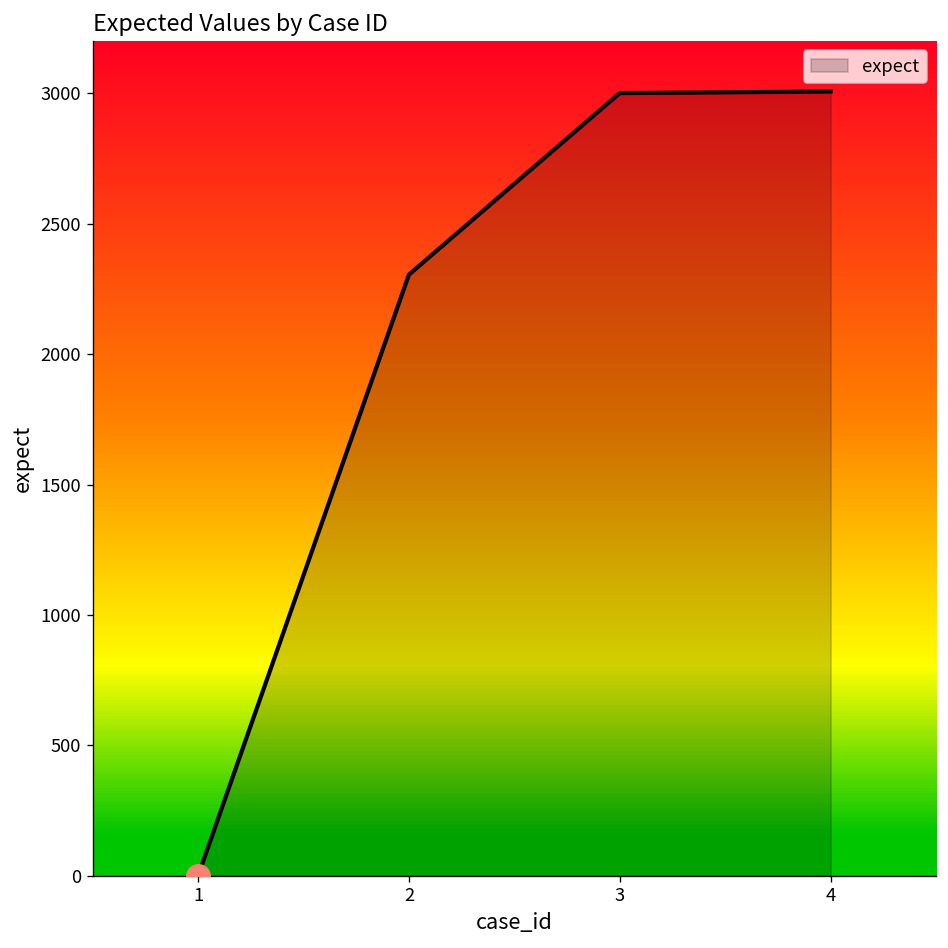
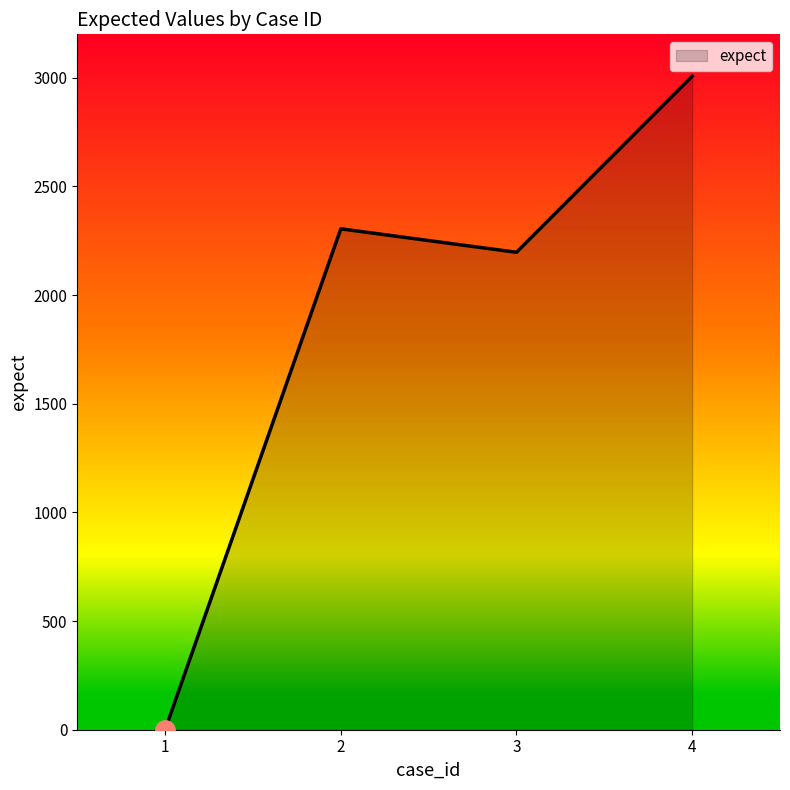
expect, 3: 3000 -> 2200
